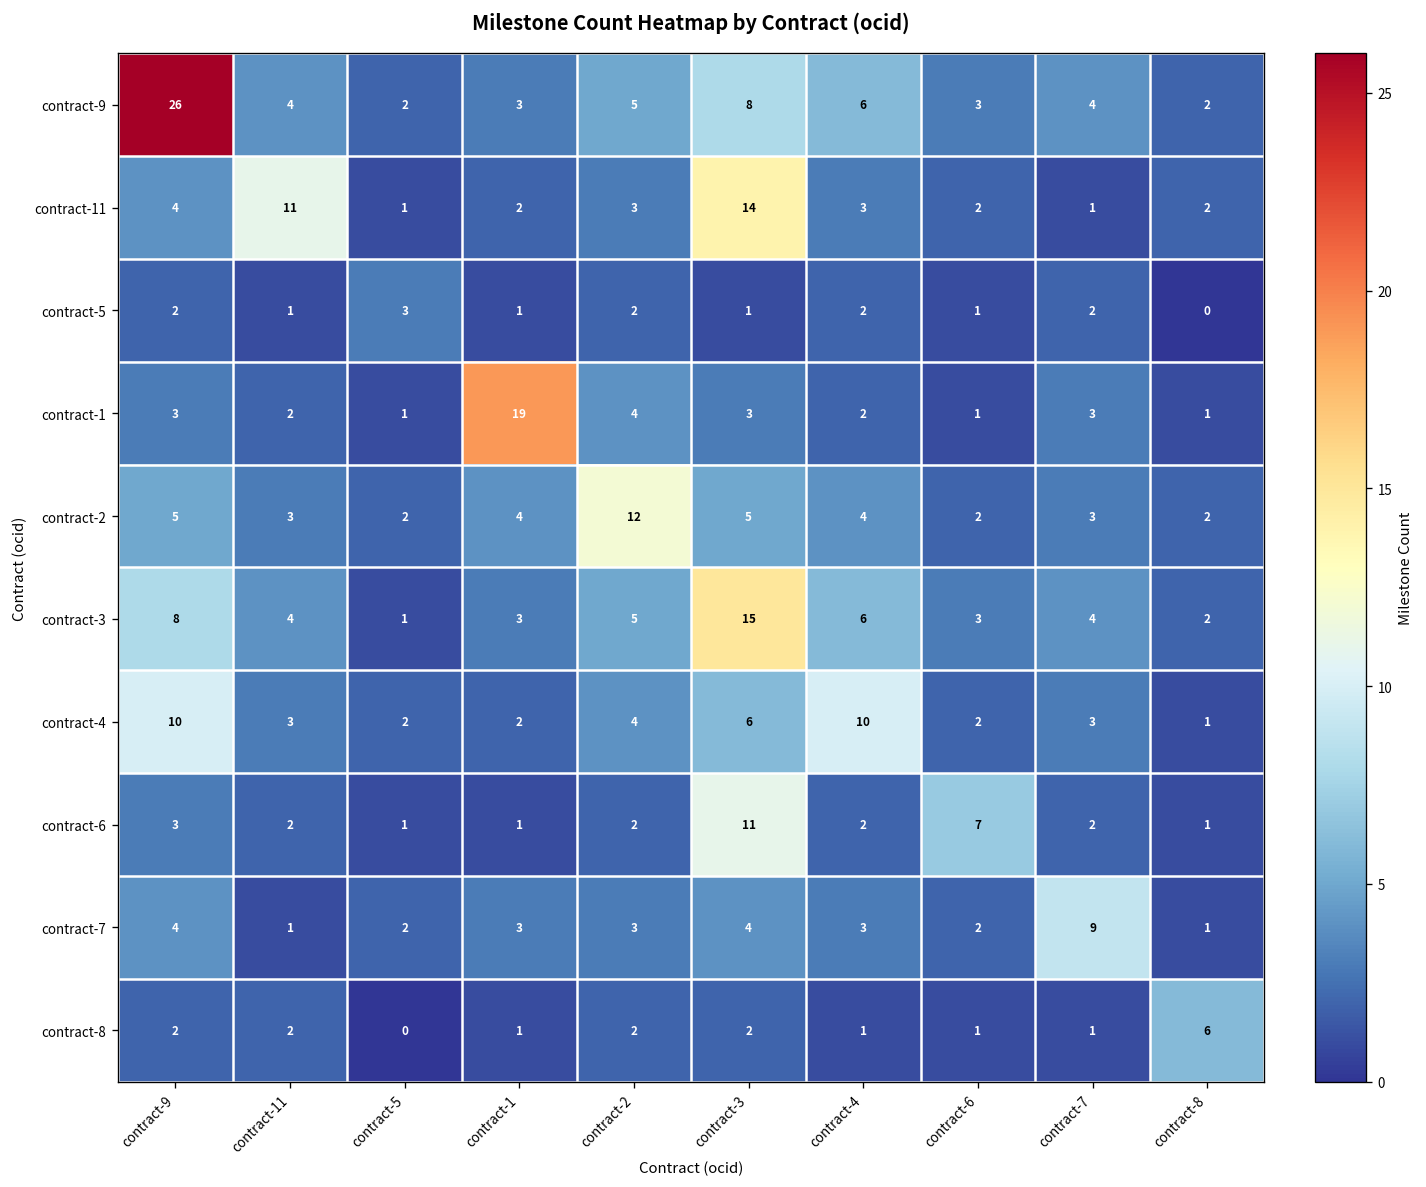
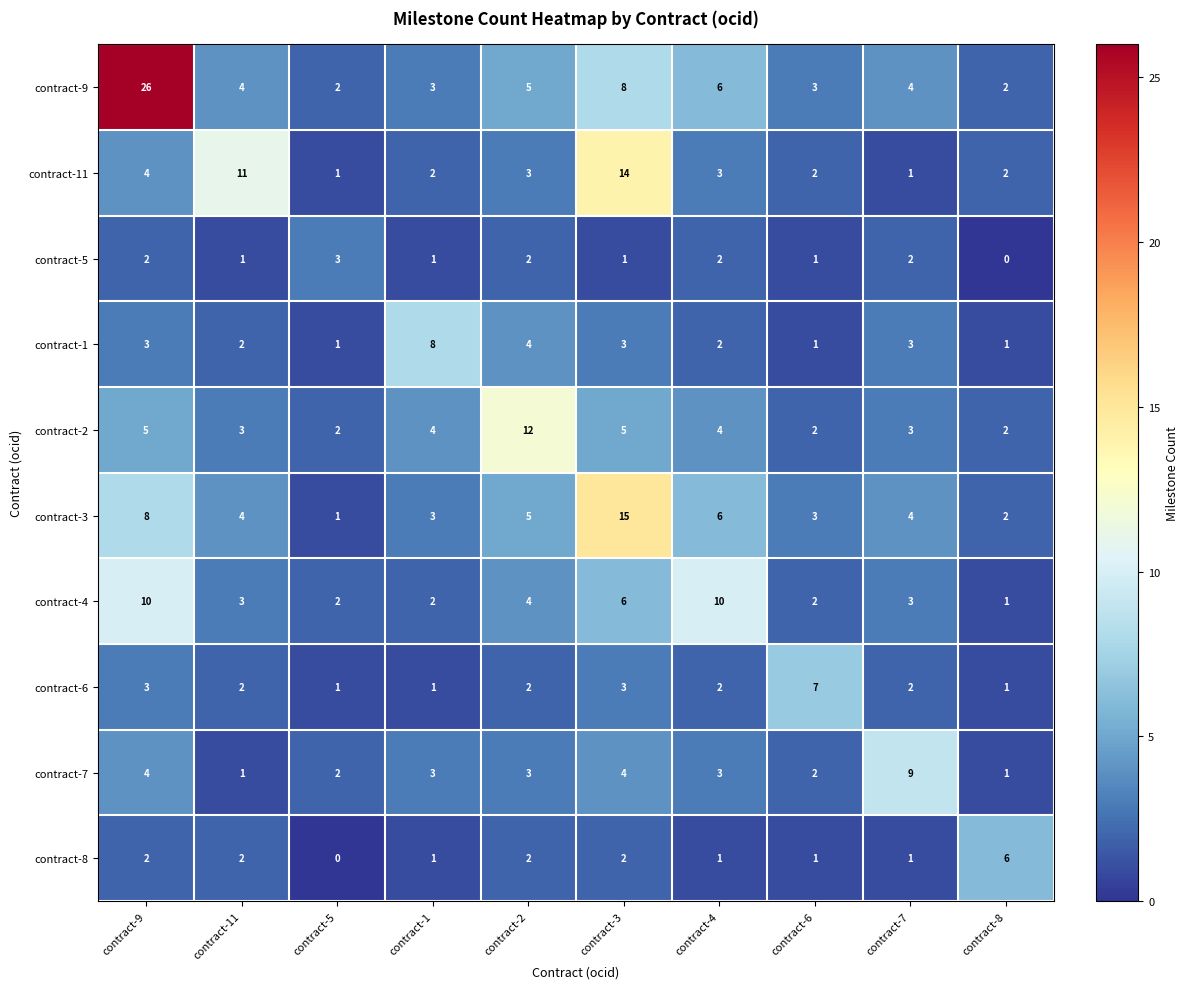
contract-1, contract-1: 19 -> 8
contract-6, contract-3: 11 -> 3
